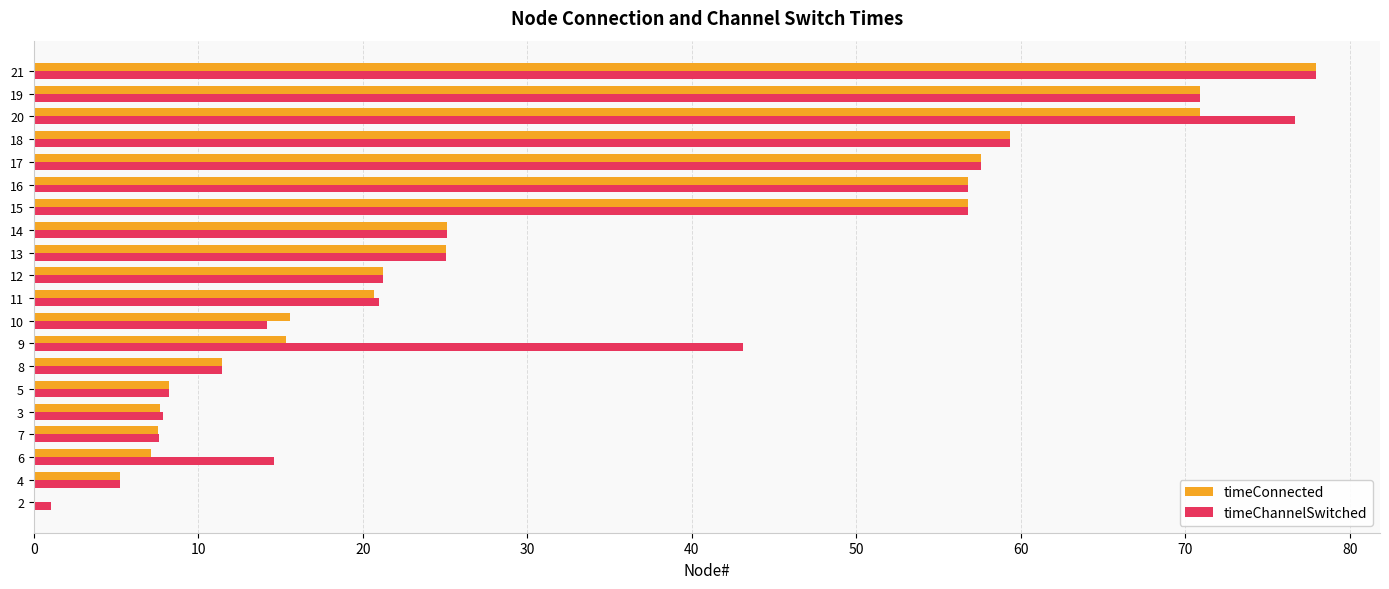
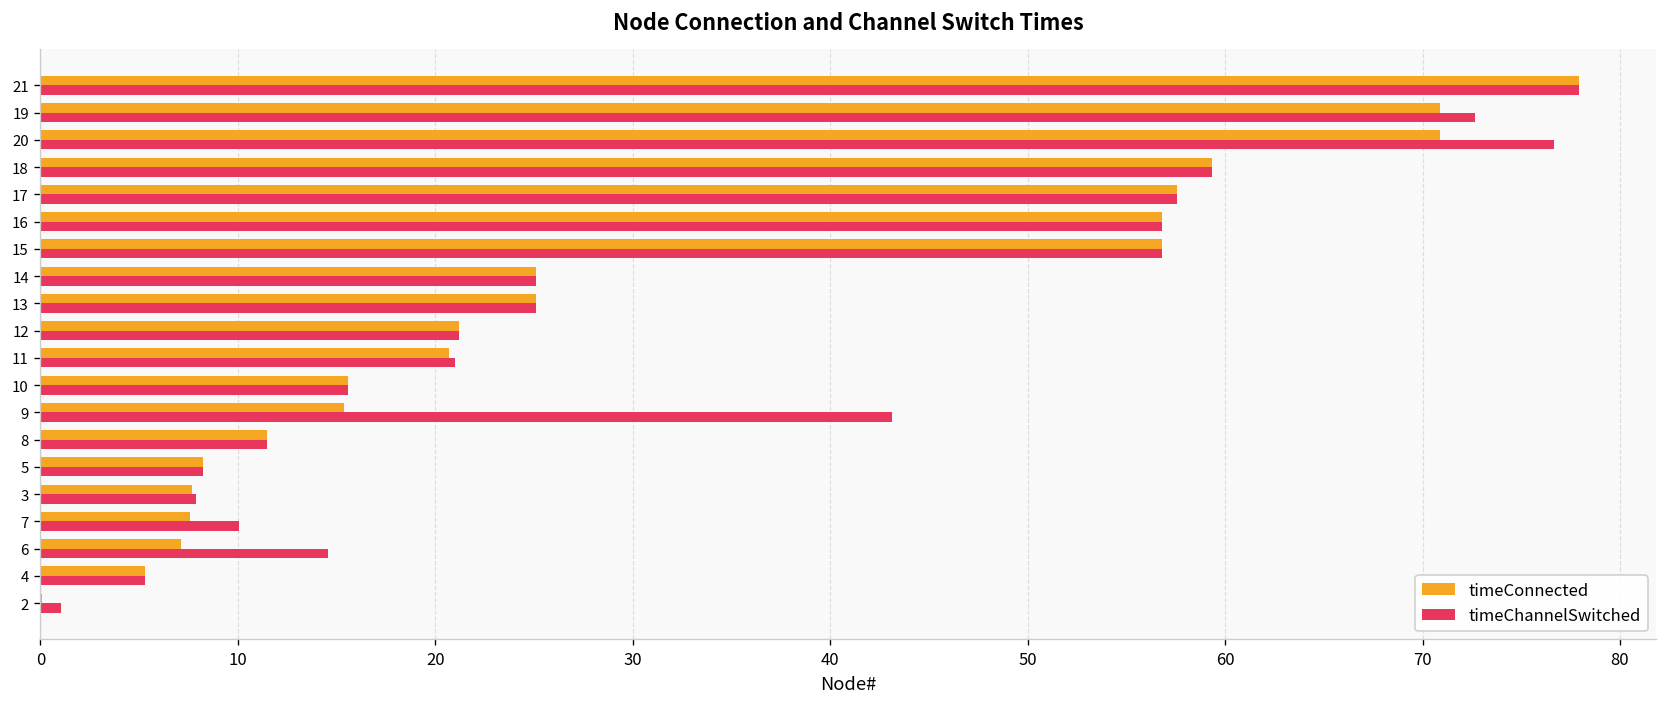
timeChannelSwitched, 19: 70.9 -> 72.7
timeChannelSwitched, 10: 14.2 -> 15.6
timeChannelSwitched, 7: 7.6 -> 10.0
